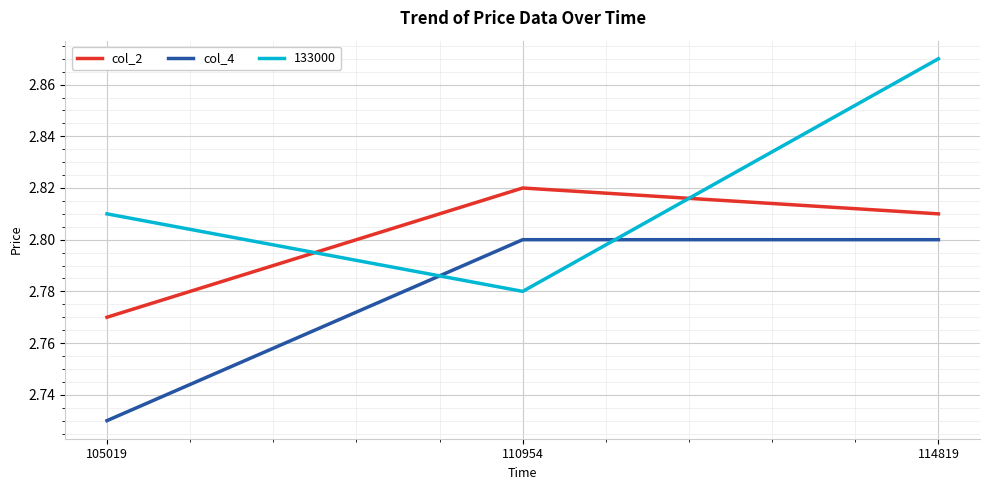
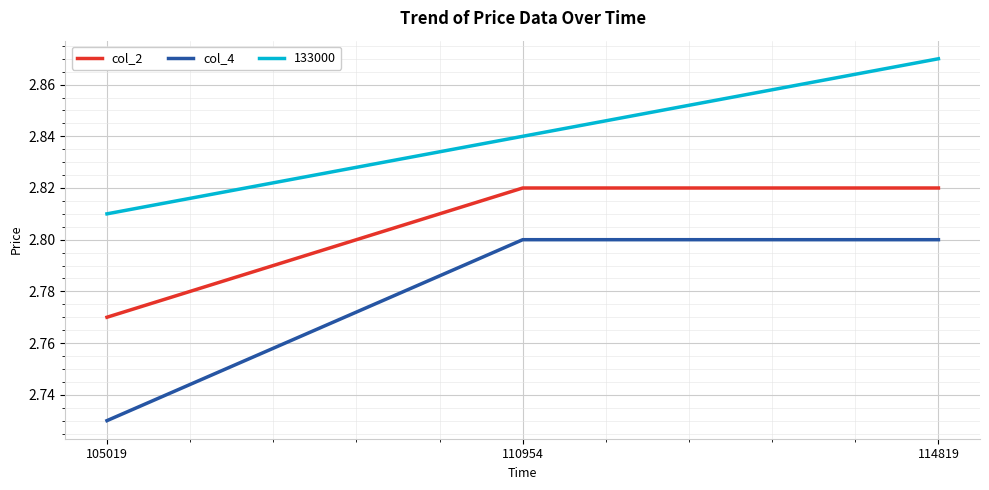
133000, 110954: 2.78 -> 2.84
col_2, 114819: 2.81 -> 2.82
